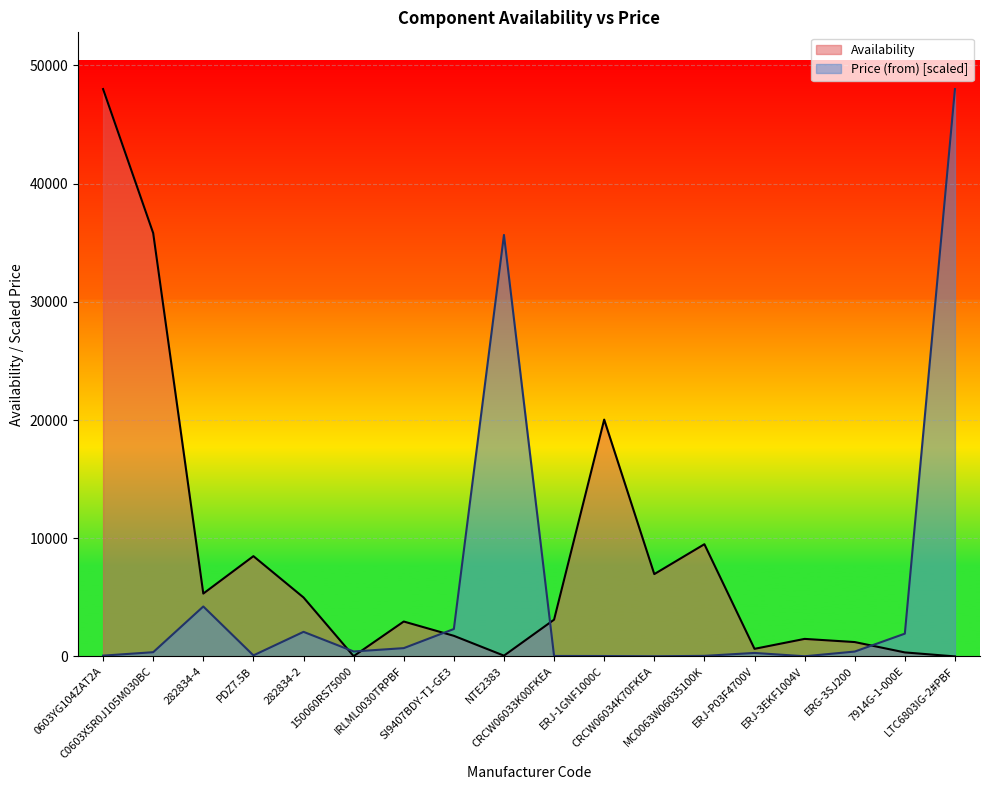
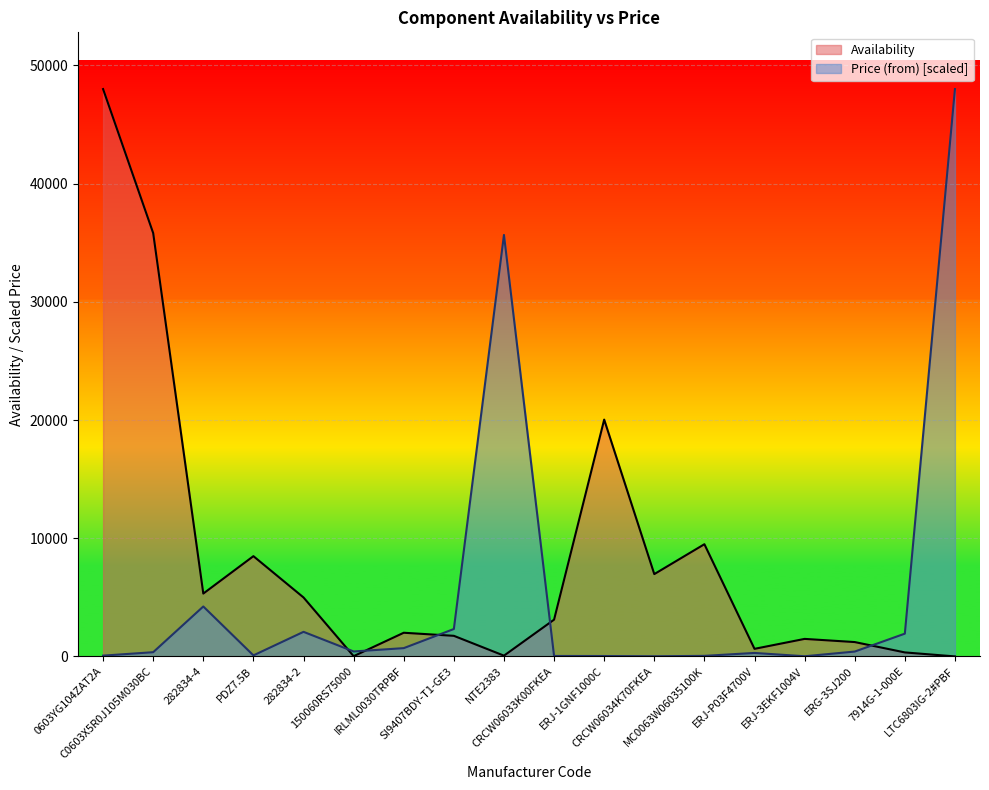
Availability, IRLML0030TRPBF: 3000 -> 2000
